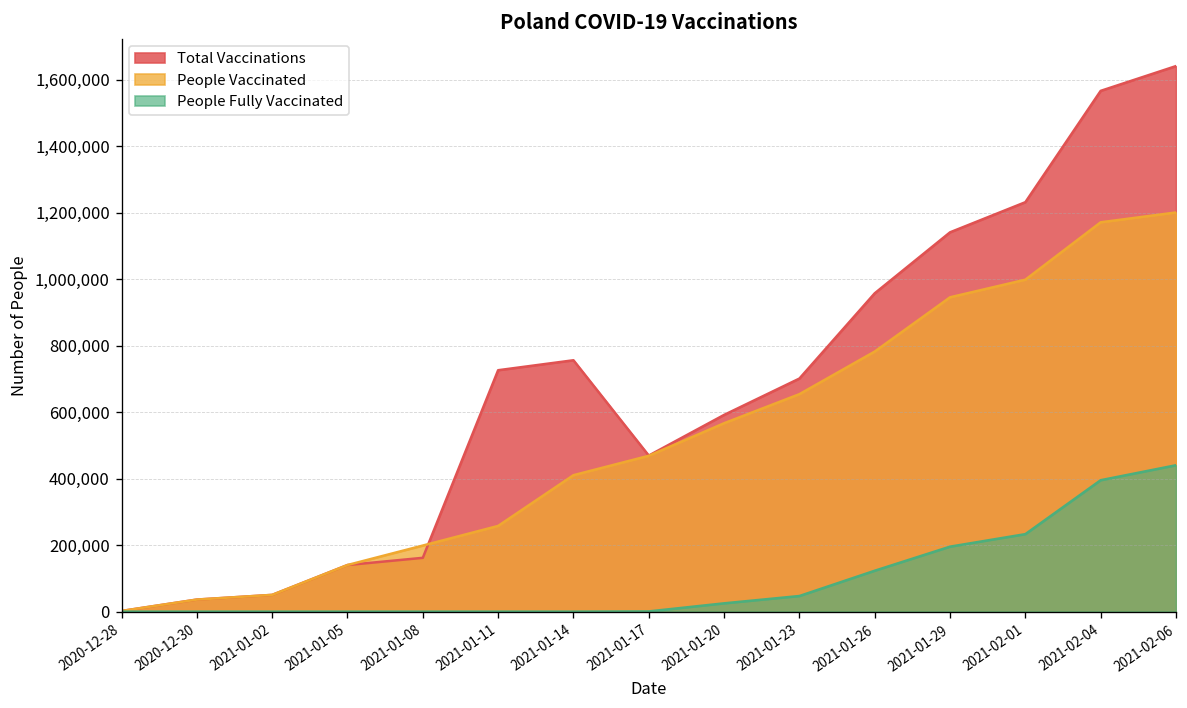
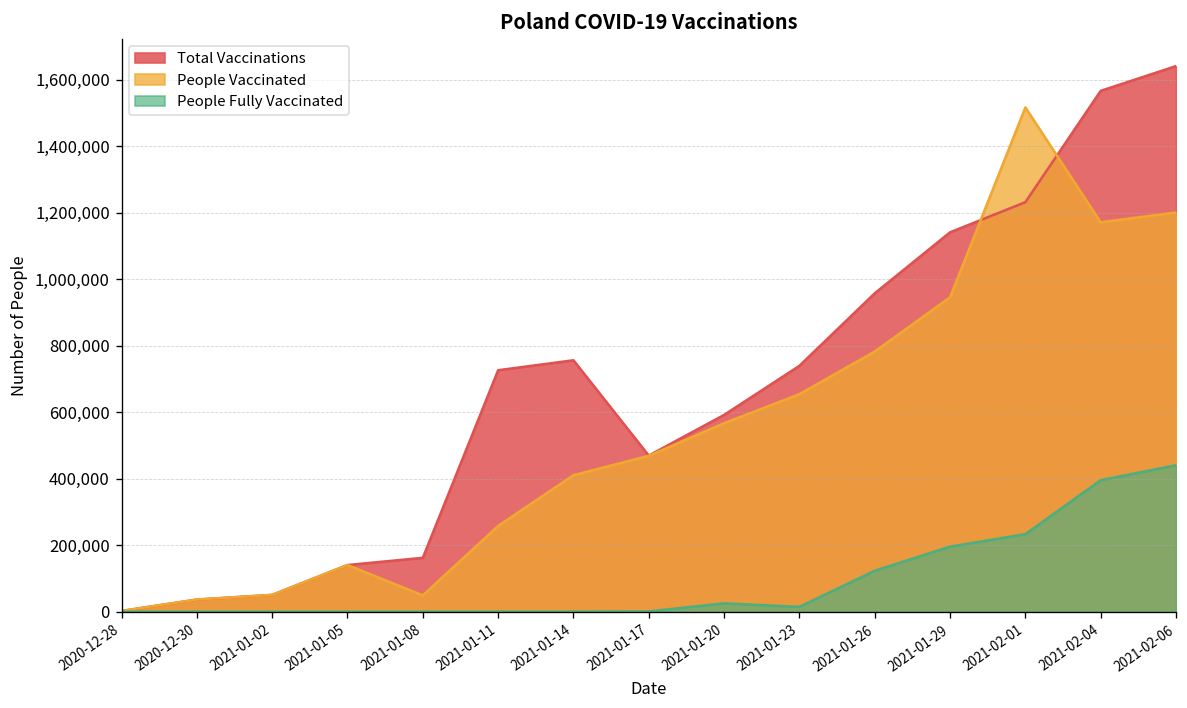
People Vaccinated, 2021-01-08: 200,000 -> 50,000
Total Vaccinations, 2021-01-23: 700,000 -> 740,000
People Fully Vaccinated, 2021-01-23: 50,000 -> 10,000
People Vaccinated, 2021-02-01: 1,000,000 -> 1,520,000
